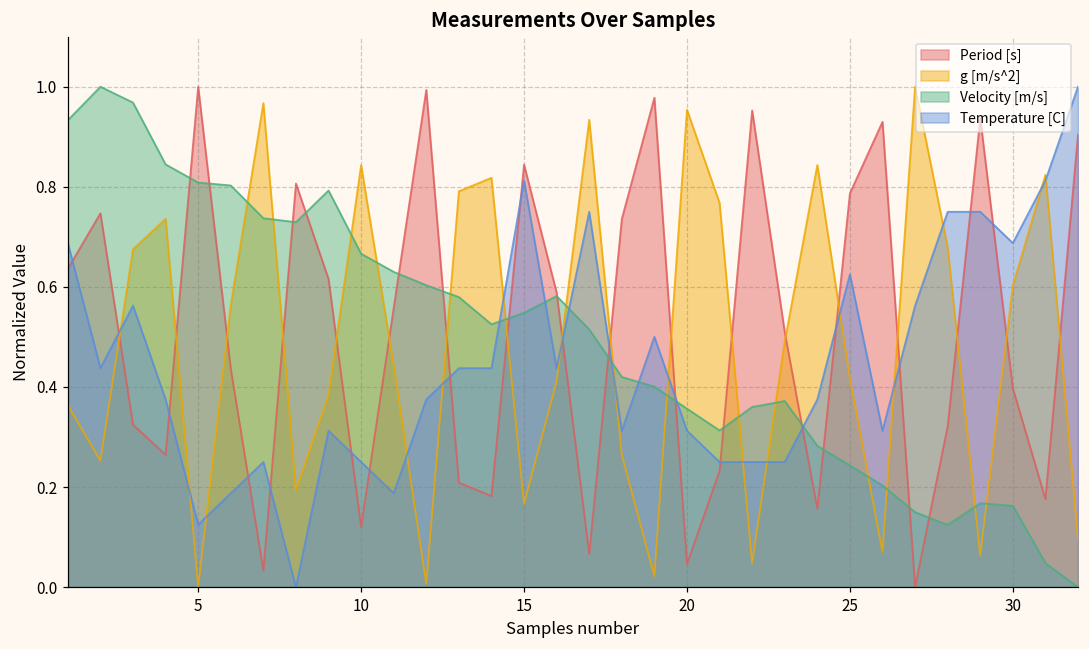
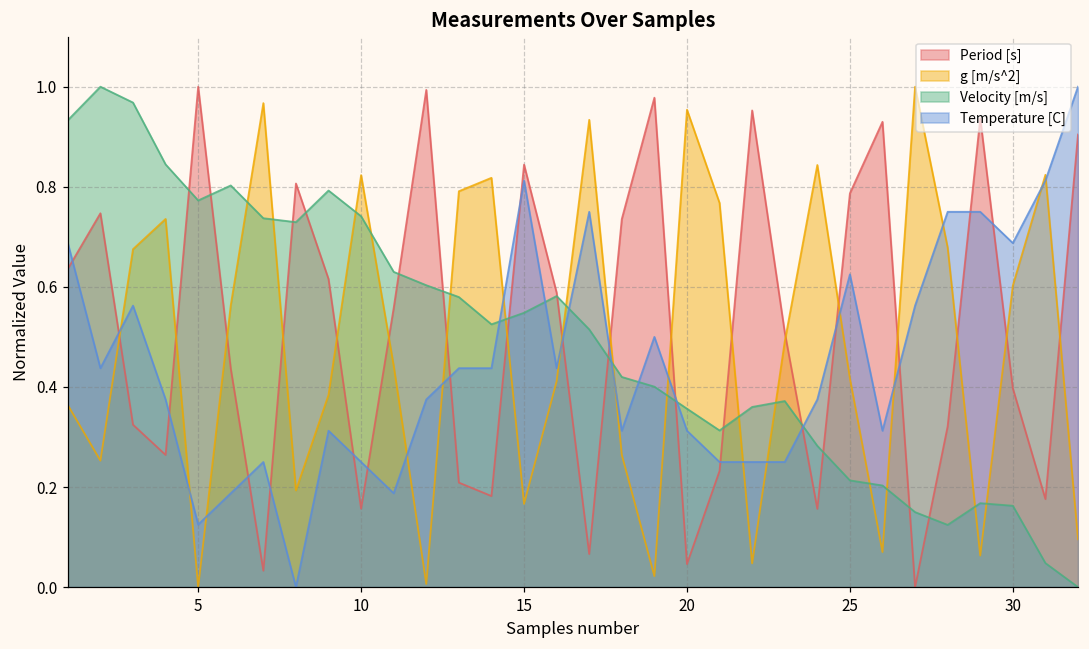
Velocity [m/s], 5: 0.81 -> 0.77
Period [s], 10: 0.12 -> 0.16
g [m/s^2], 10: 0.84 -> 0.82
Velocity [m/s], 10: 0.67 -> 0.74
Velocity [m/s], 25: 0.24 -> 0.21
